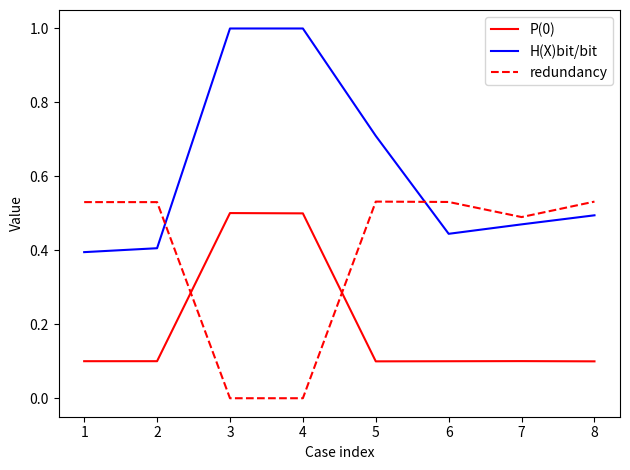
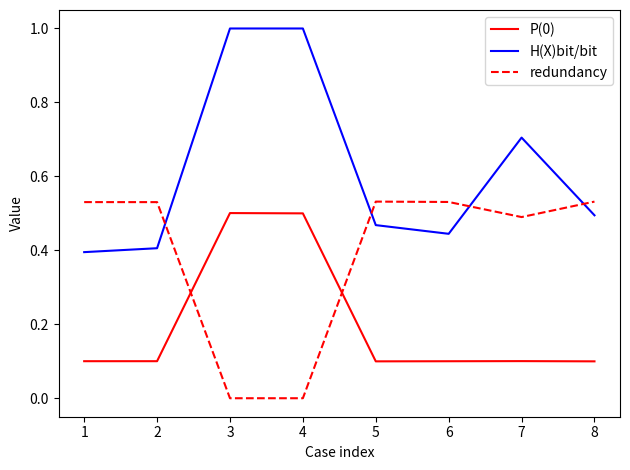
H(X)bit/bit, 5: 0.71 -> 0.47
H(X)bit/bit, 7: 0.47 -> 0.70
